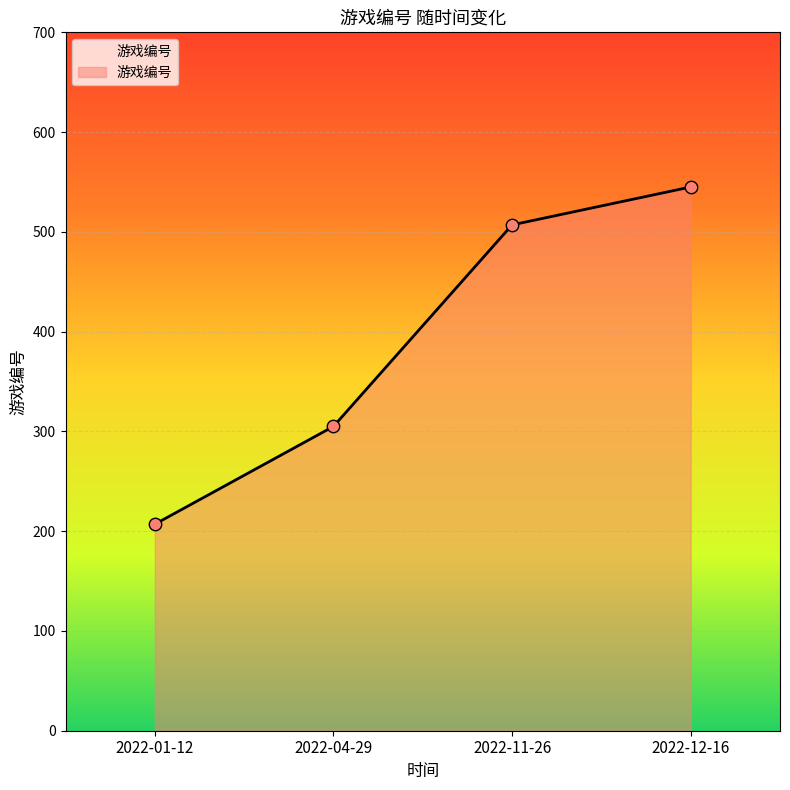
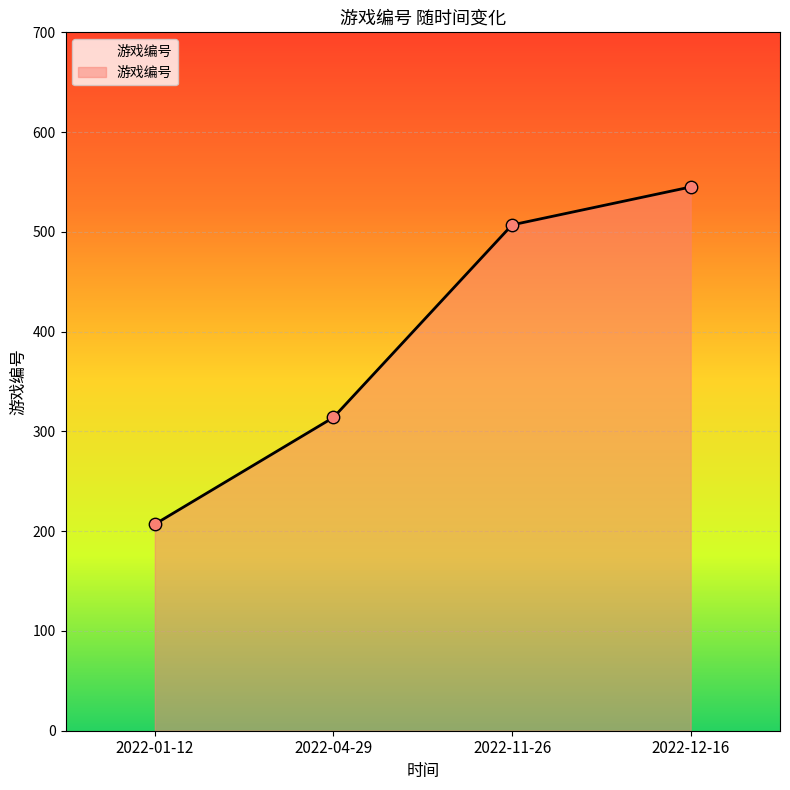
2022-04-29: 305 -> 314
